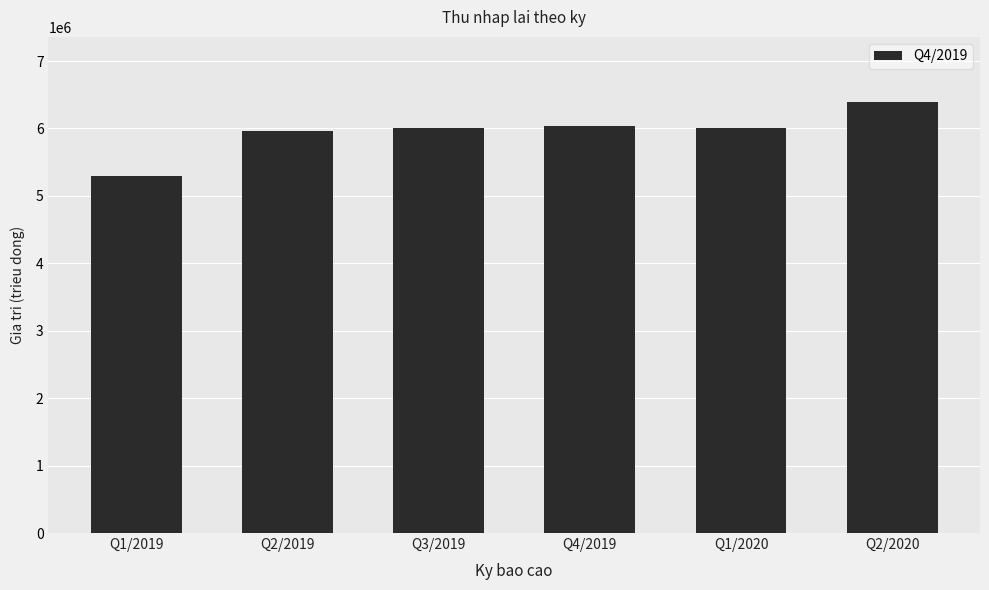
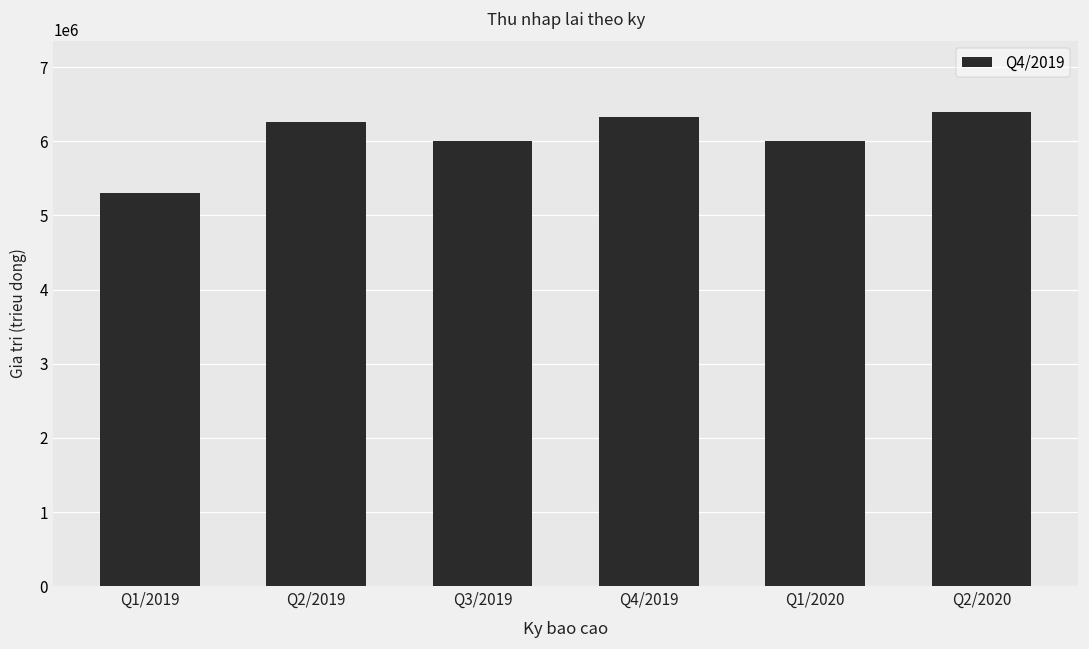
Q2/2019: 6000000 -> 6300000
Q4/2019: 6000000 -> 6300000
